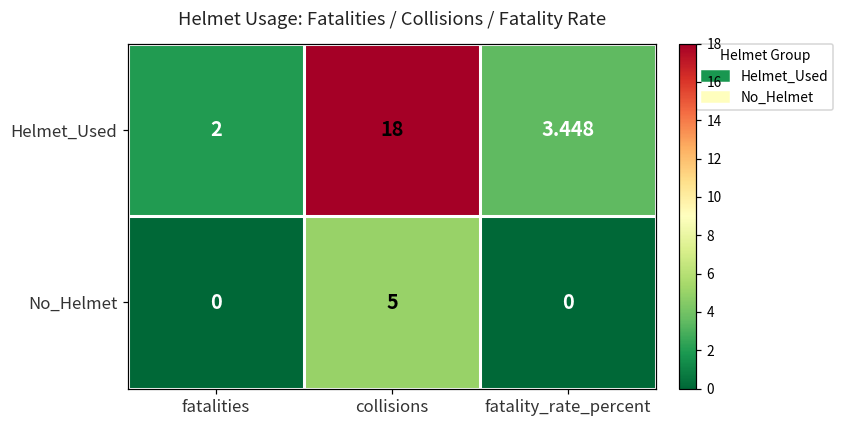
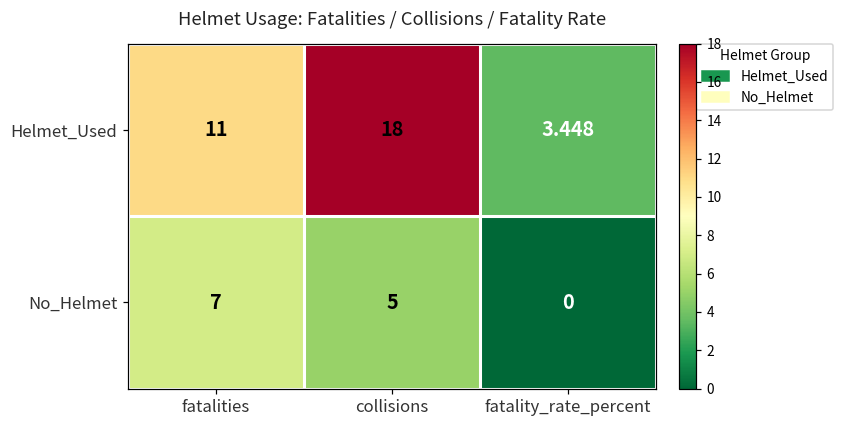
Helmet_Used, fatalities: 2 -> 11
No_Helmet, fatalities: 0 -> 7
